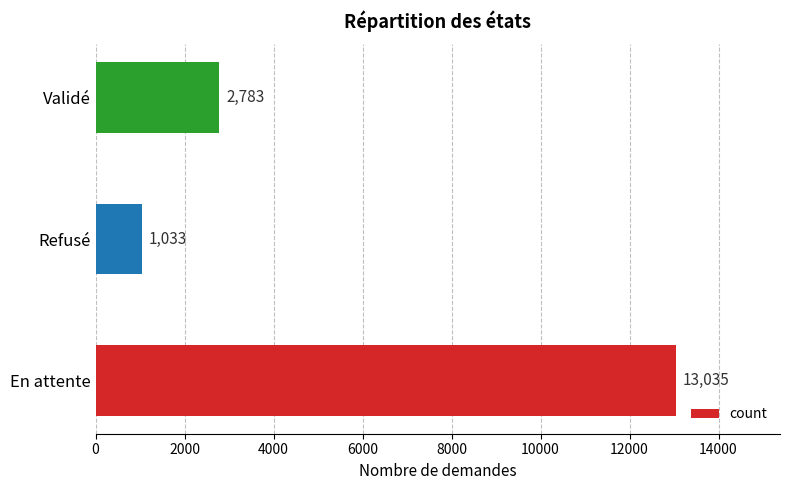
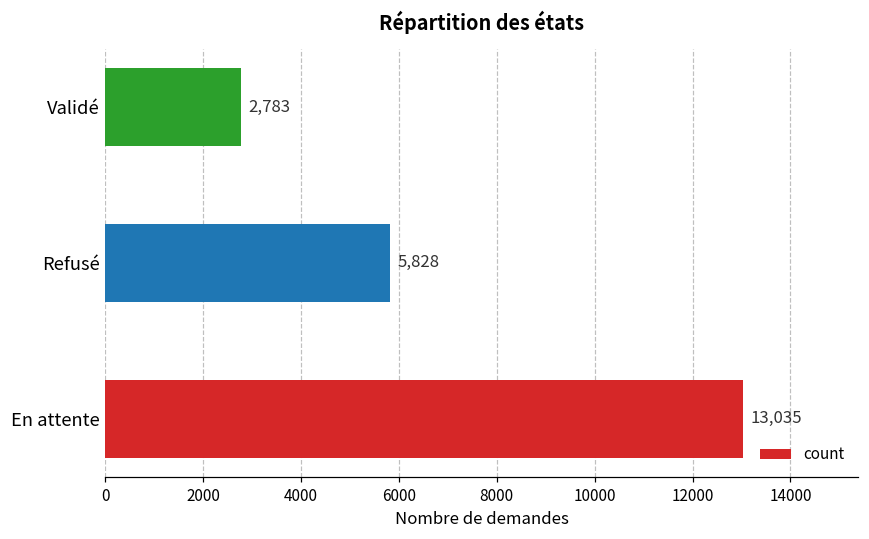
Refusé: 1,033 -> 5,828
